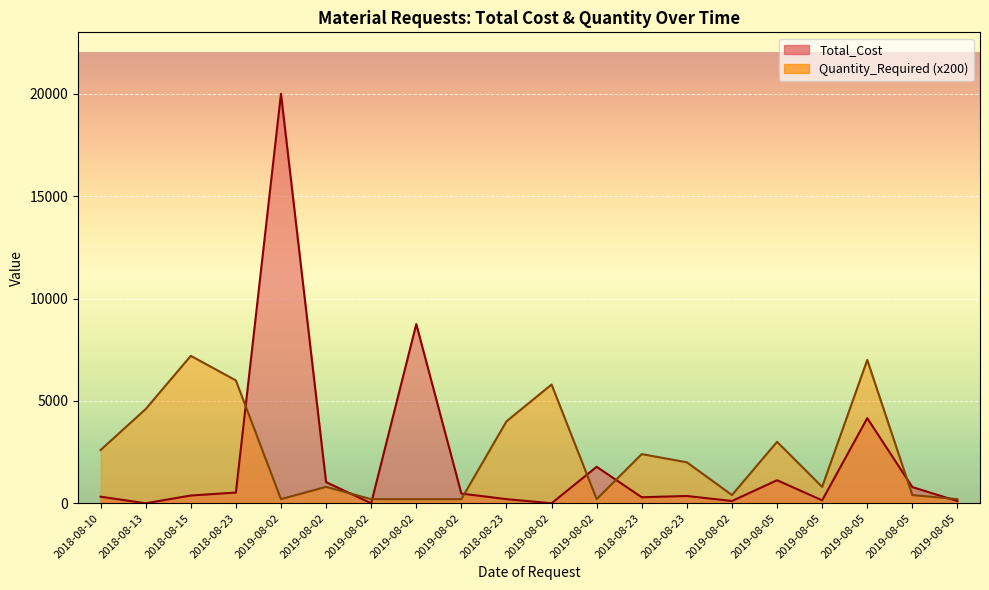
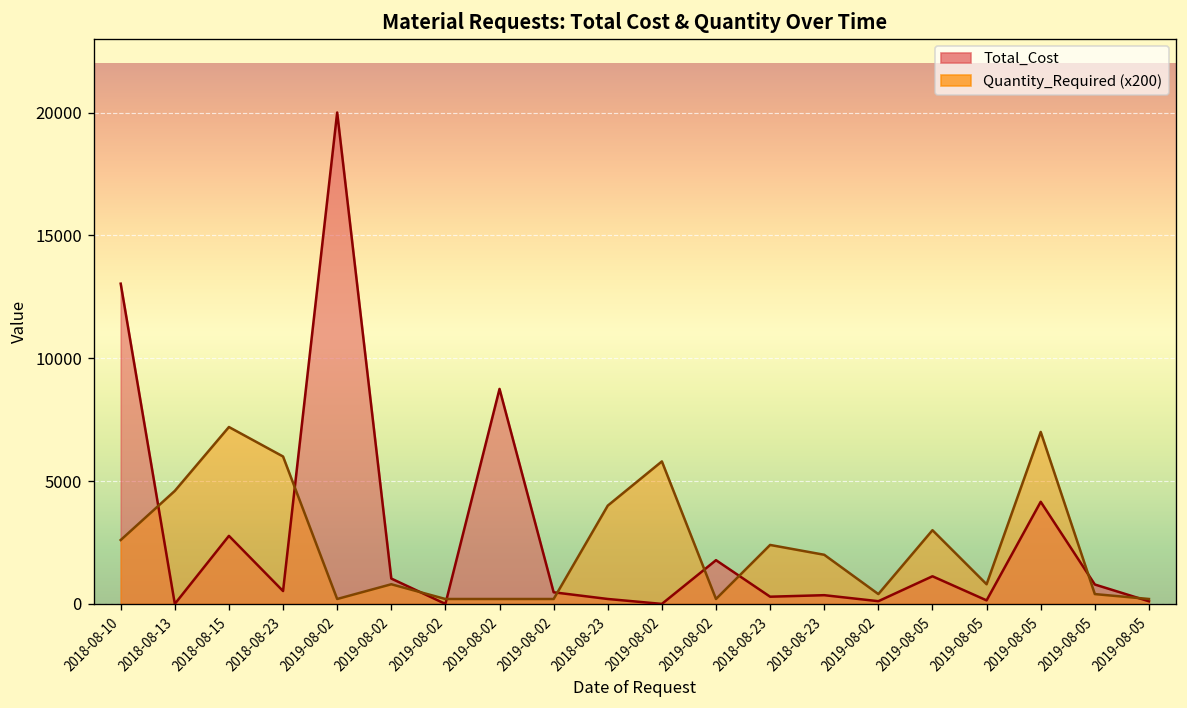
Total_Cost, 2018-08-10: 300 -> 13000
Total_Cost, 2018-08-15: 400 -> 2800
